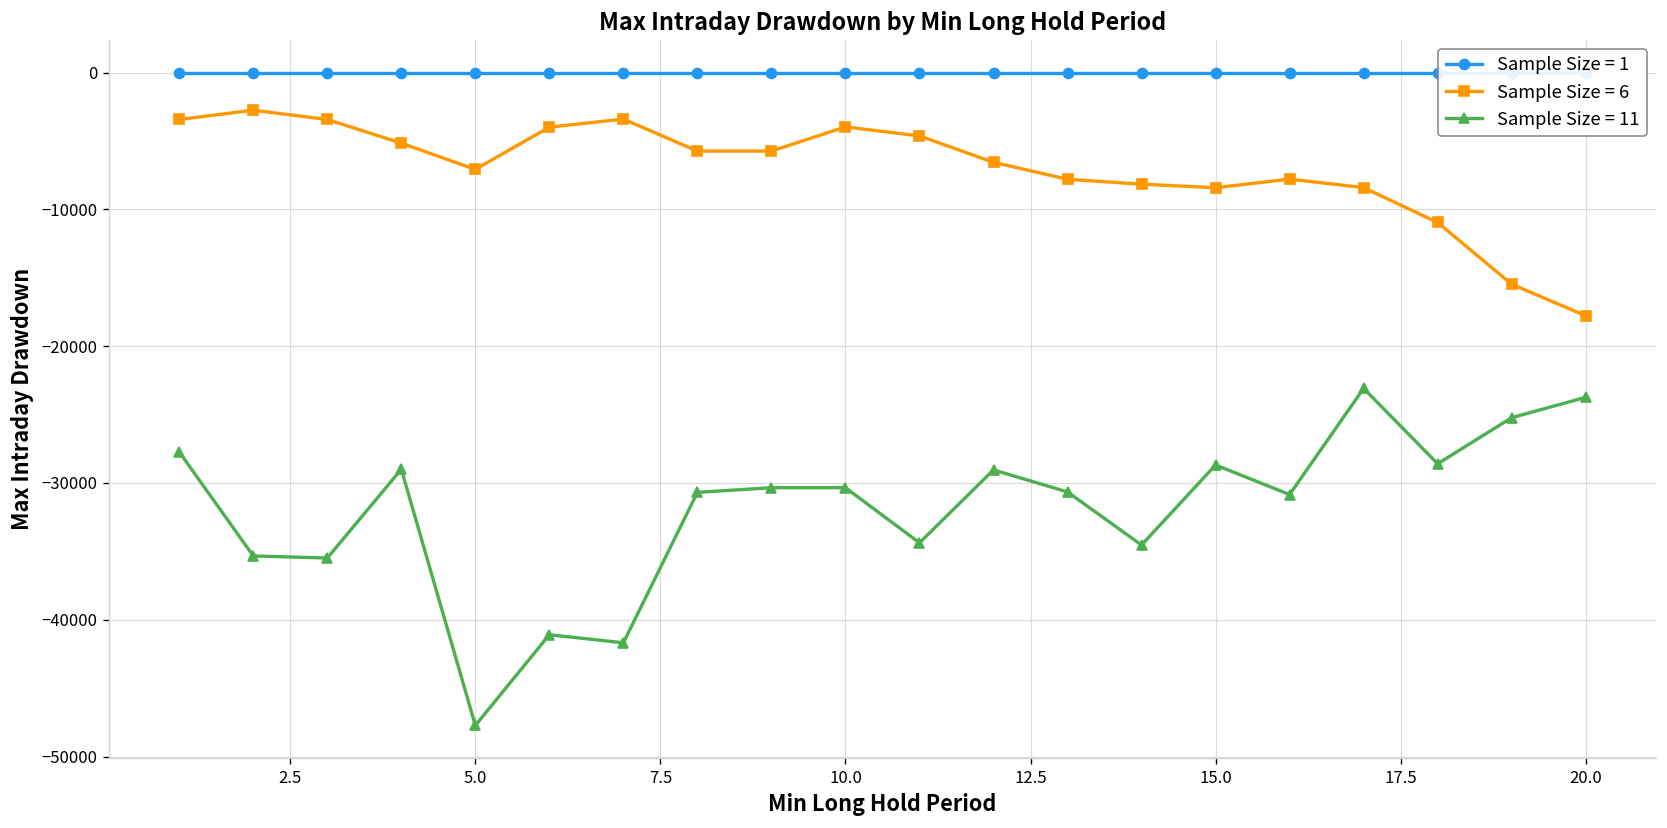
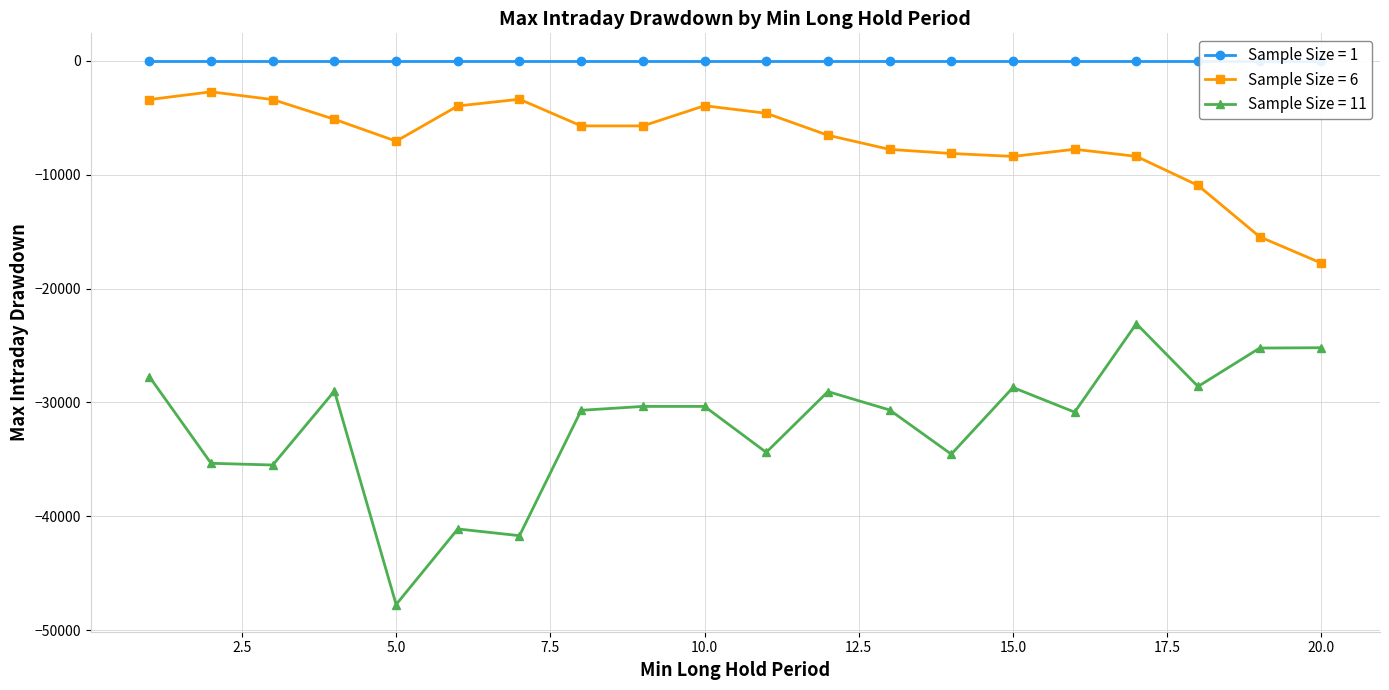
Sample Size = 11, 20.0: -23700 -> -25200
